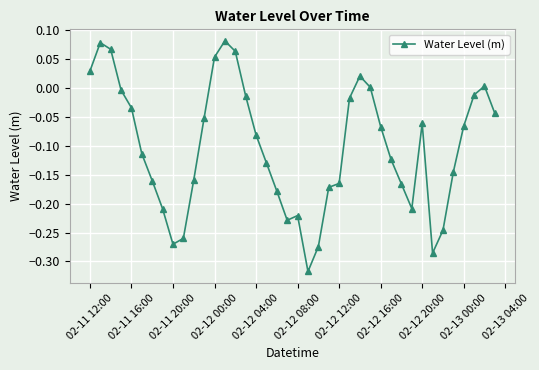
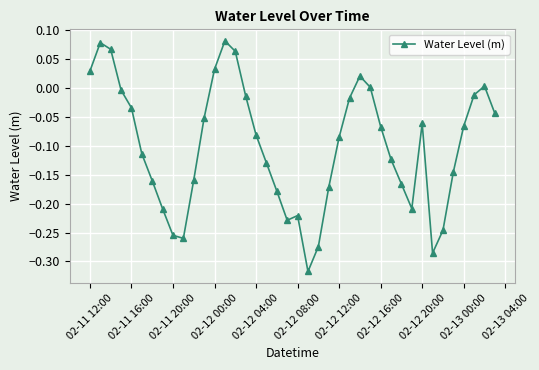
02-11 20:00: -0.27 -> -0.25
02-12 00:00: 0.05 -> 0.03
02-12 12:00: -0.17 -> -0.09
